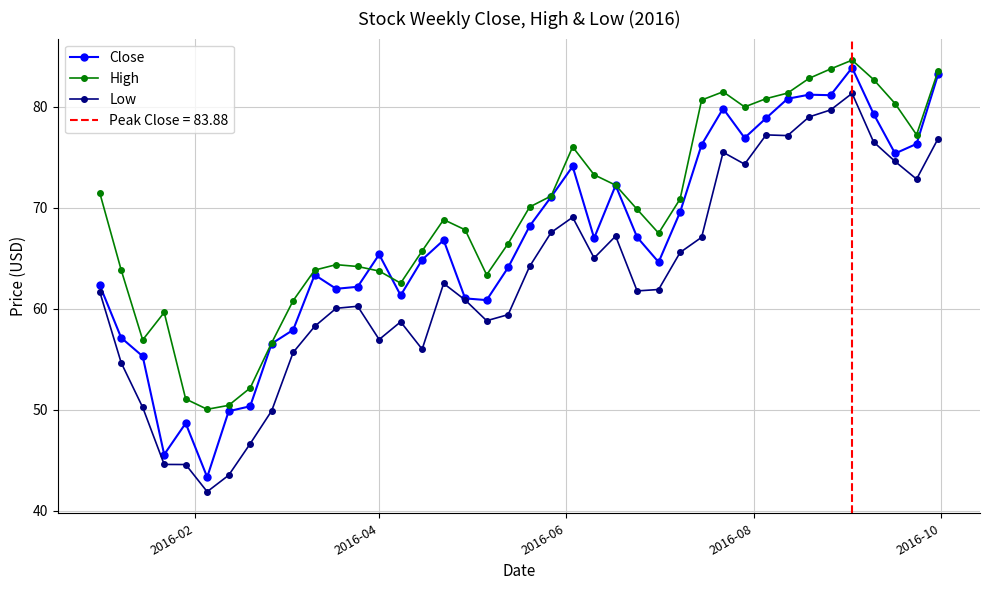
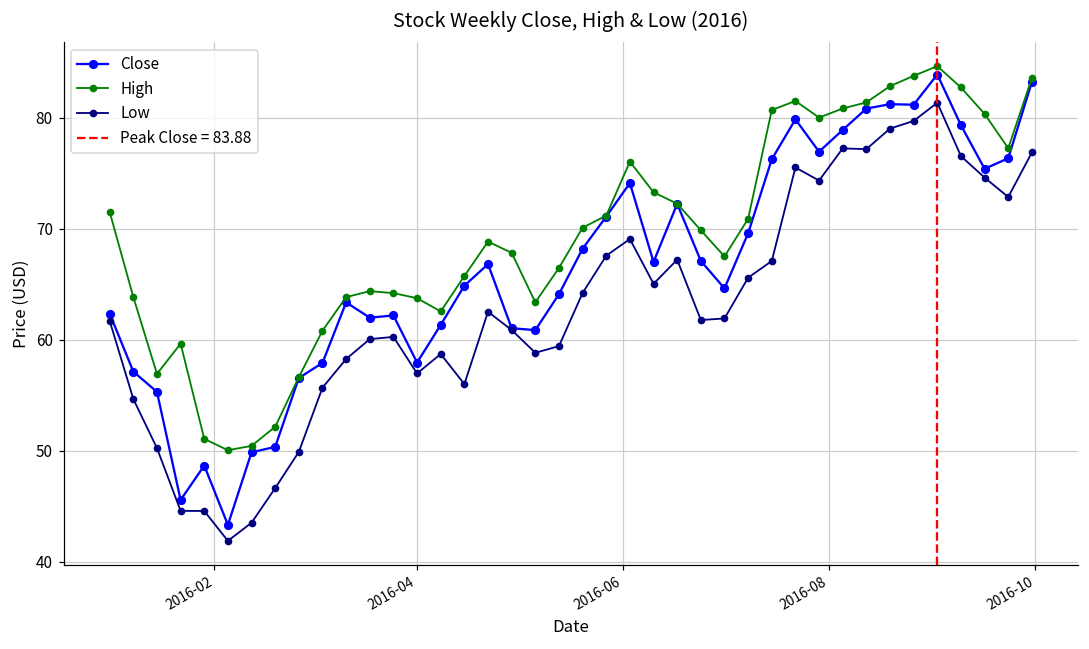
Close, 2016-04: 65.4 -> 58.0
